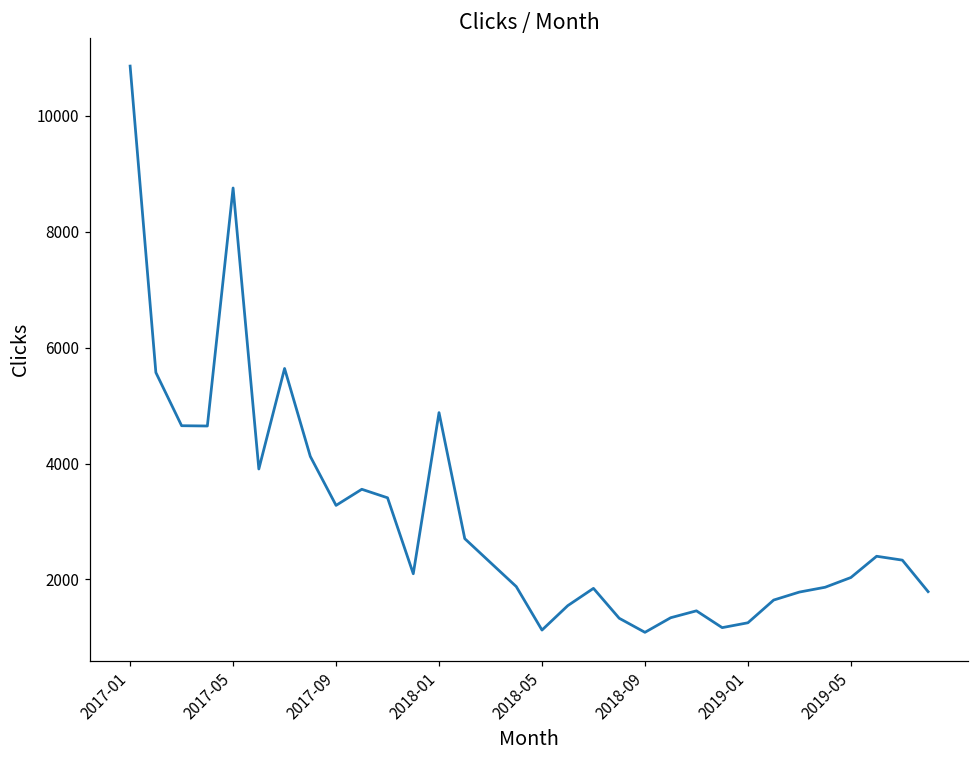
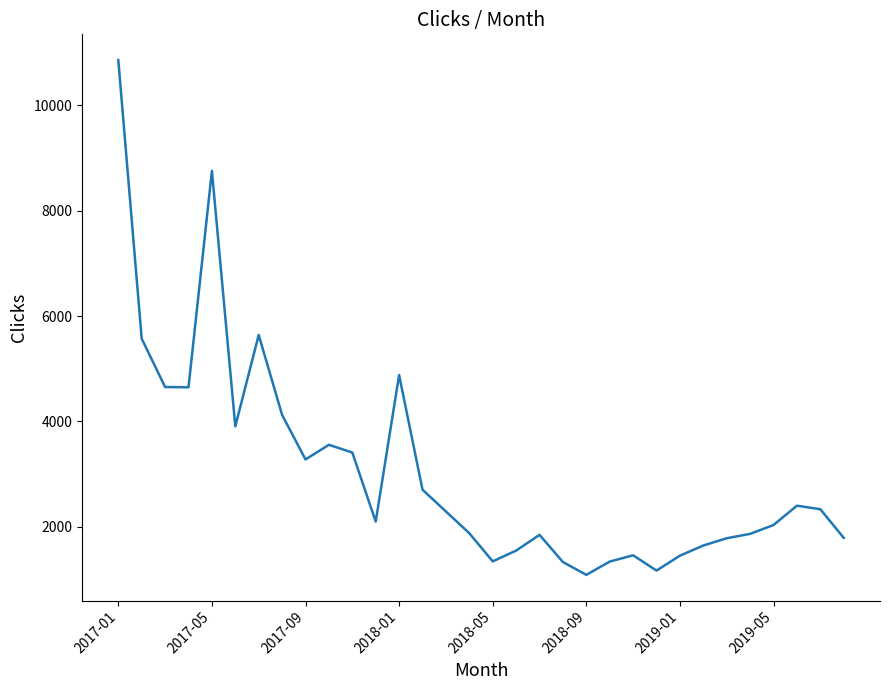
2018-05: 1100 -> 1300
2019-01: 1300 -> 1500
